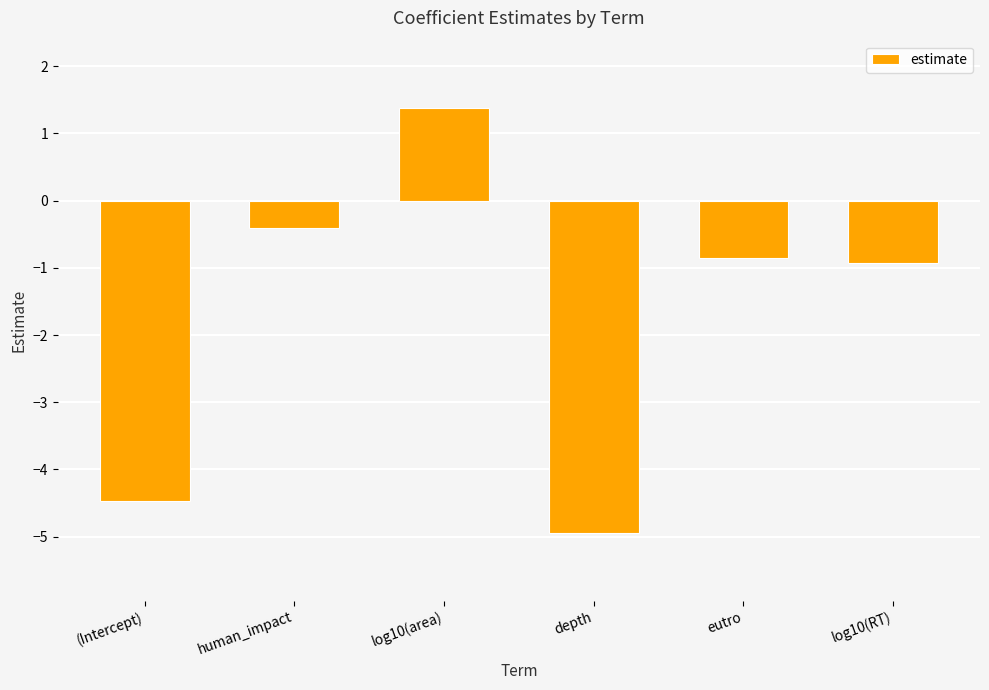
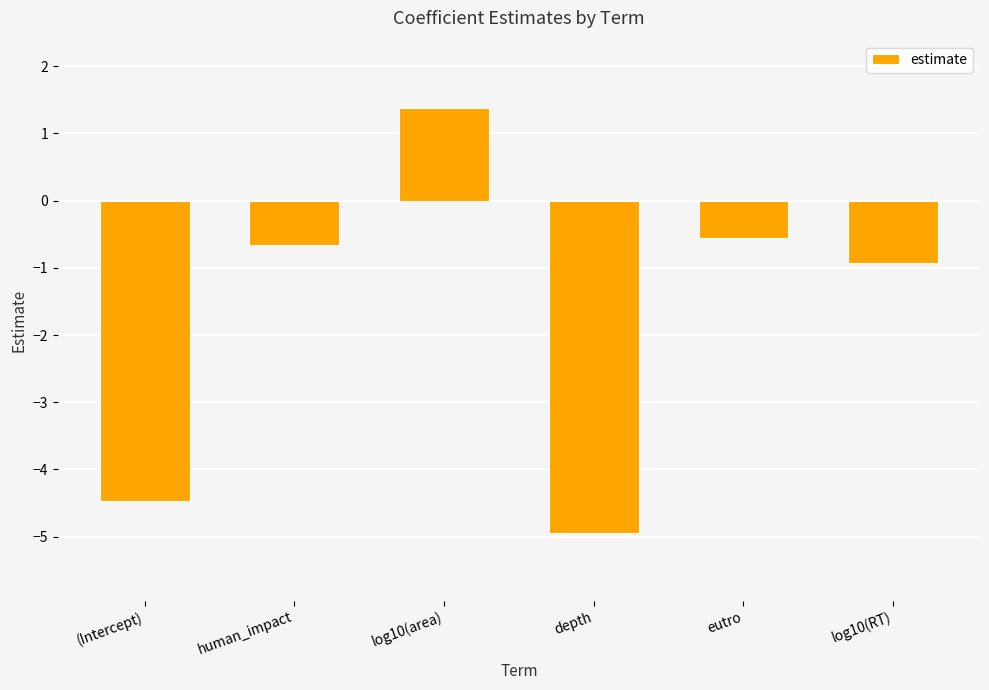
human_impact: -0.4 -> -0.7
eutro: -0.8 -> -0.6
